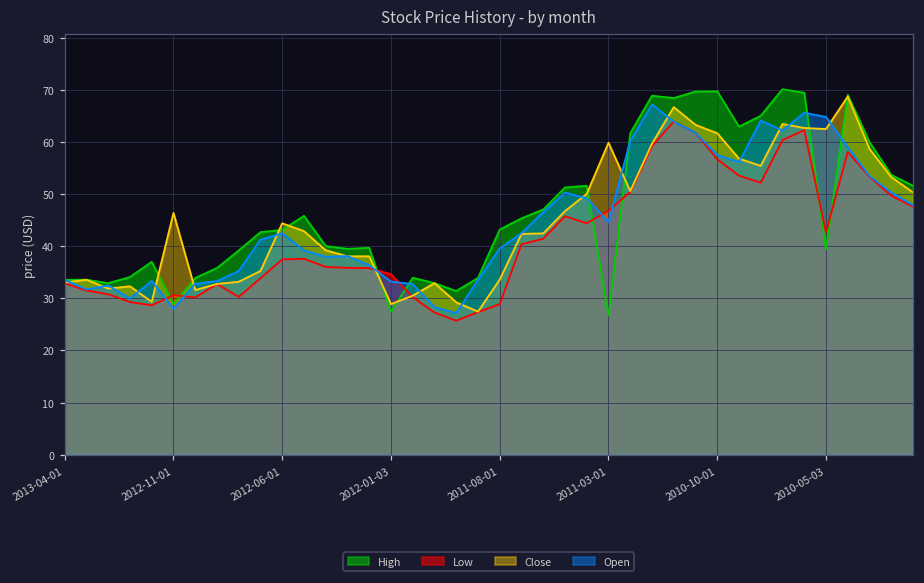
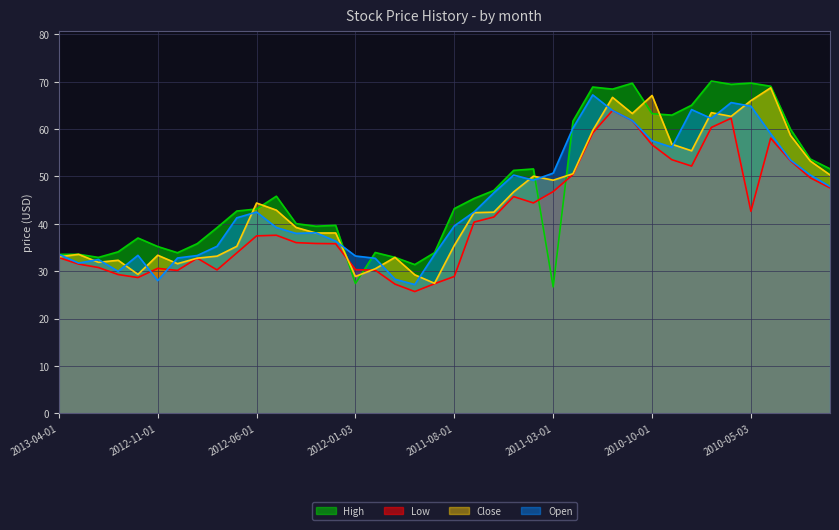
High, 2012-11-01: 29 -> 35
Close, 2012-11-01: 46 -> 33
Low, 2012-01-03: 35 -> 30
Close, 2011-08-01: 34 -> 35
Close, 2011-03-01: 60 -> 49
Open, 2011-03-01: 45 -> 51
High, 2010-10-01: 70 -> 63
Close, 2010-10-01: 62 -> 67
High, 2010-05-03: 39 -> 70
Close, 2010-05-03: 62 -> 66
